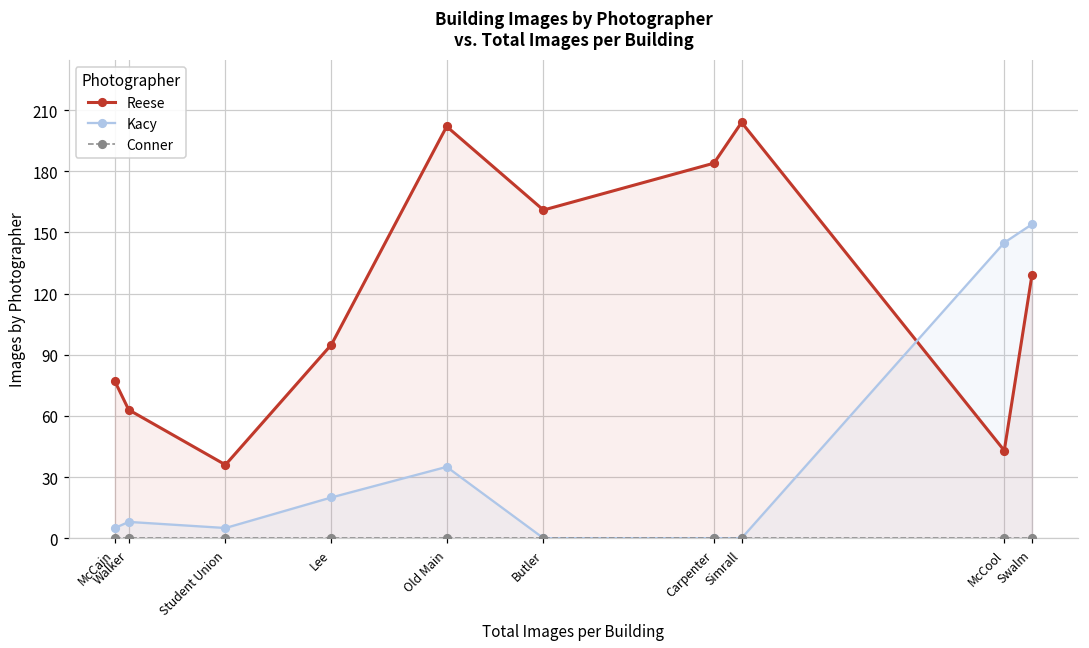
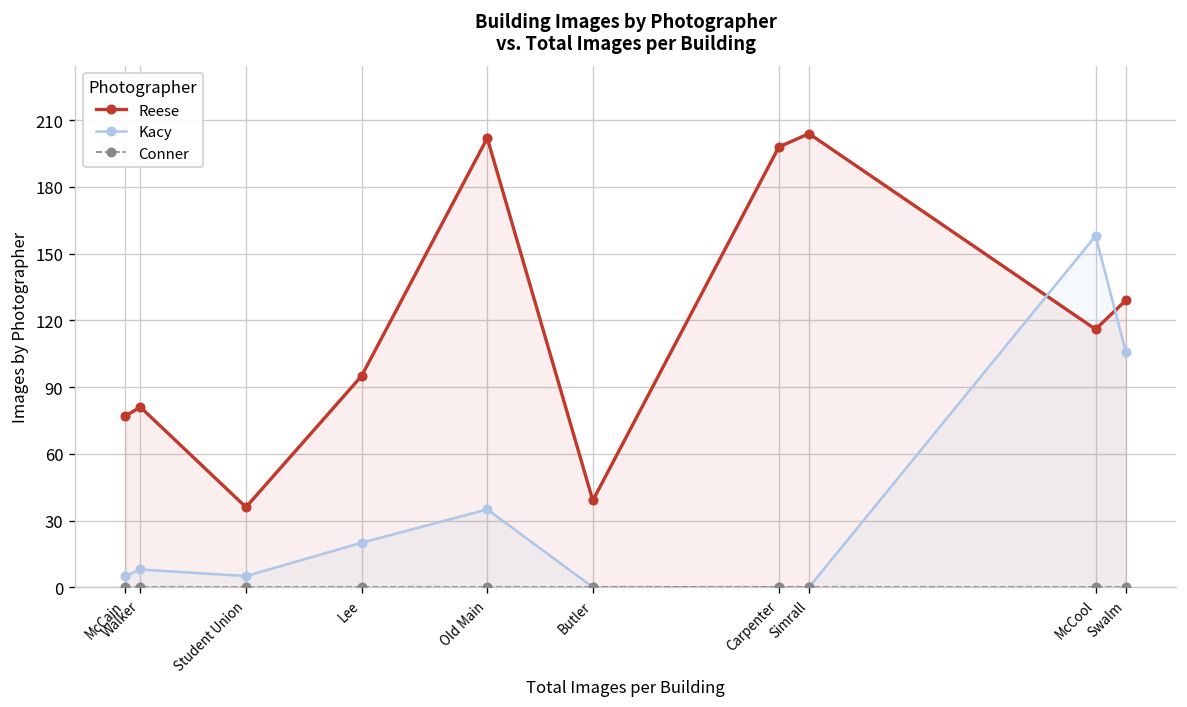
Reese, Walker: 63 -> 81
Reese, Butler: 161 -> 39
Reese, Carpenter: 184 -> 198
Reese, McCool: 43 -> 116
Kacy, McCool: 145 -> 158
Kacy, Swalm: 154 -> 106
